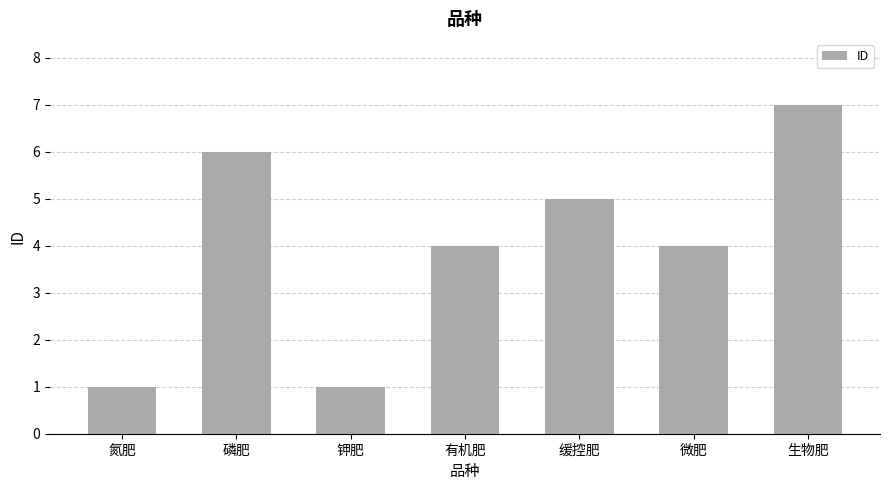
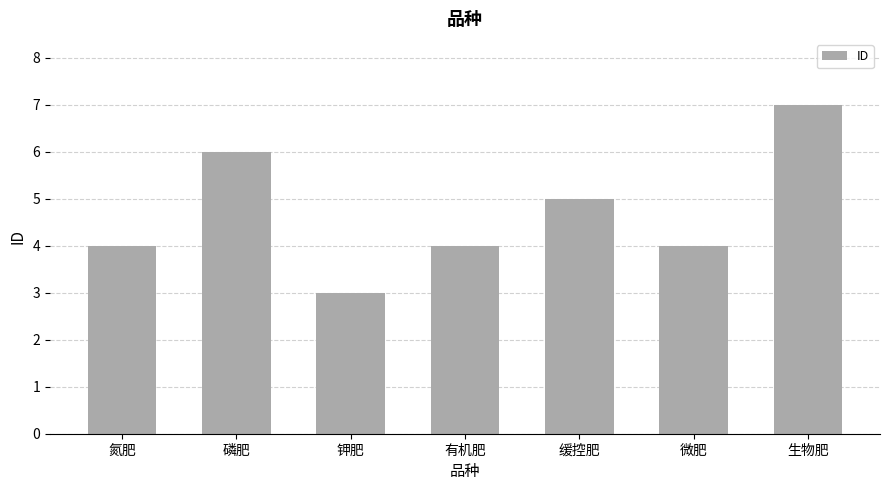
氮肥: 1 -> 4
钾肥: 1 -> 3
